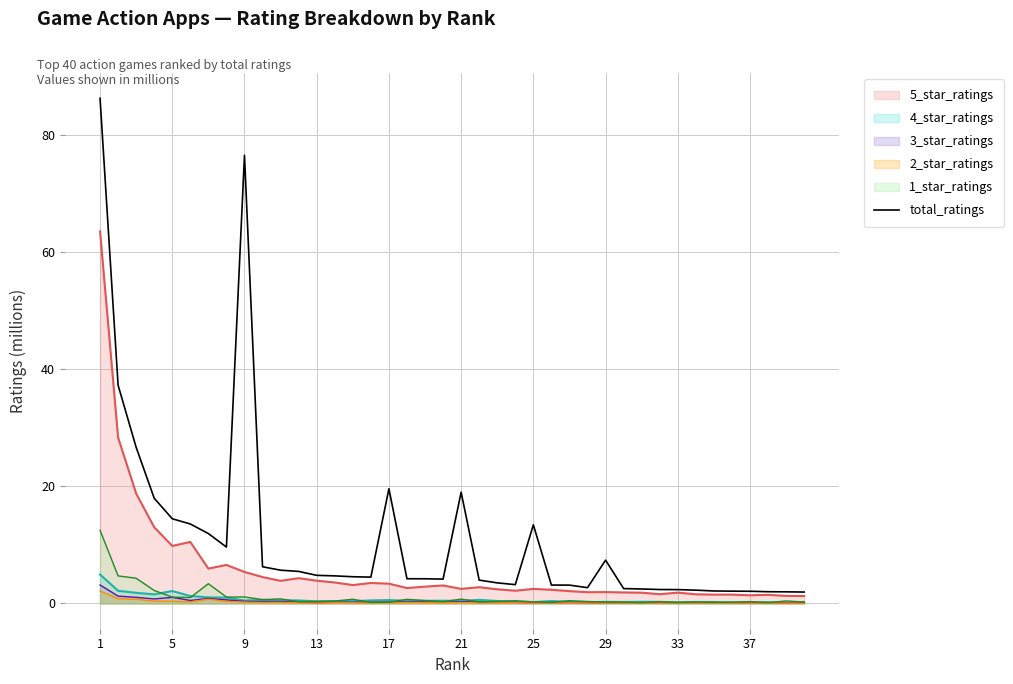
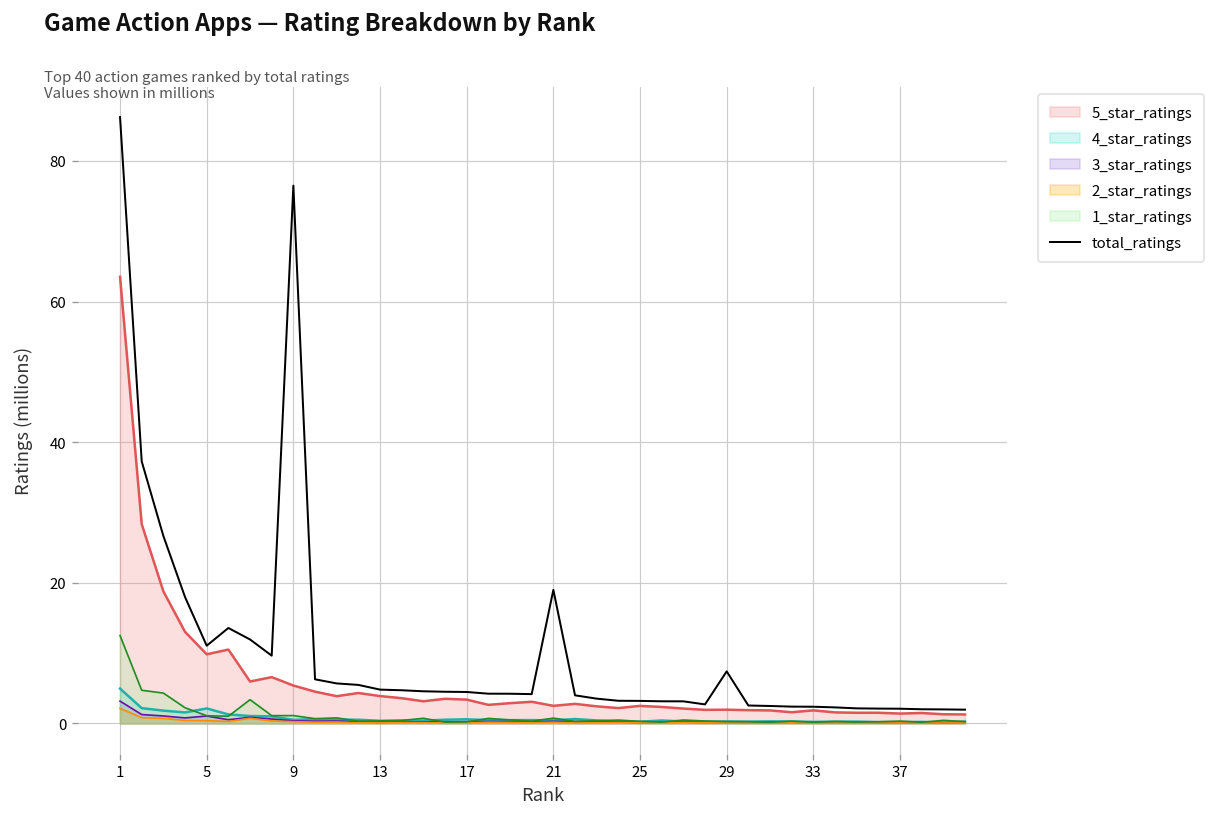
total_ratings, 5: 14 -> 11
total_ratings, 17: 20 -> 4
total_ratings, 25: 13 -> 3
